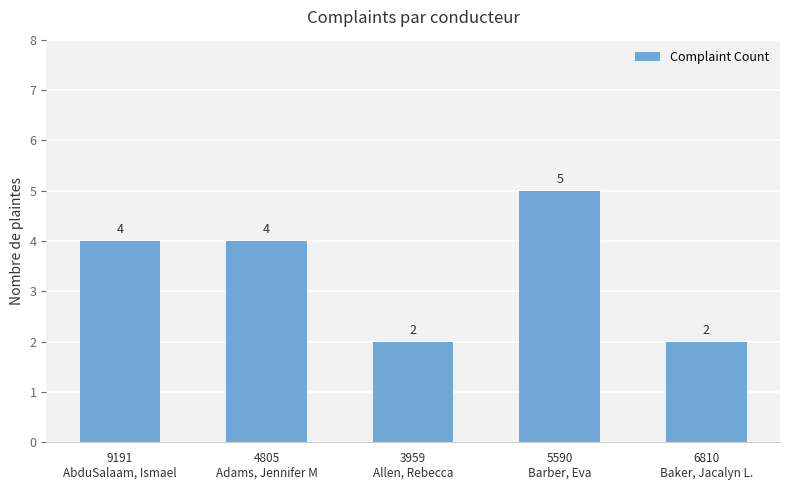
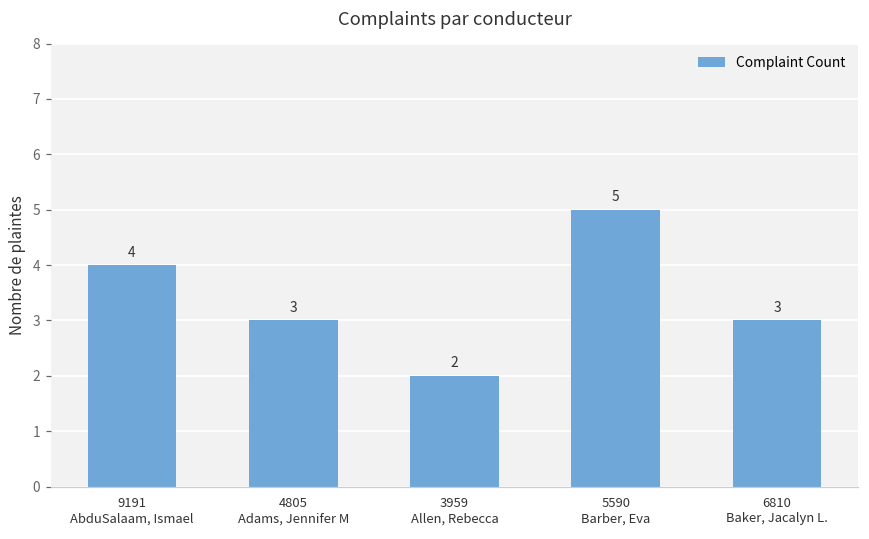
4805 Adams, Jennifer M: 4 -> 3
6810 Baker, Jacalyn L.: 2 -> 3
